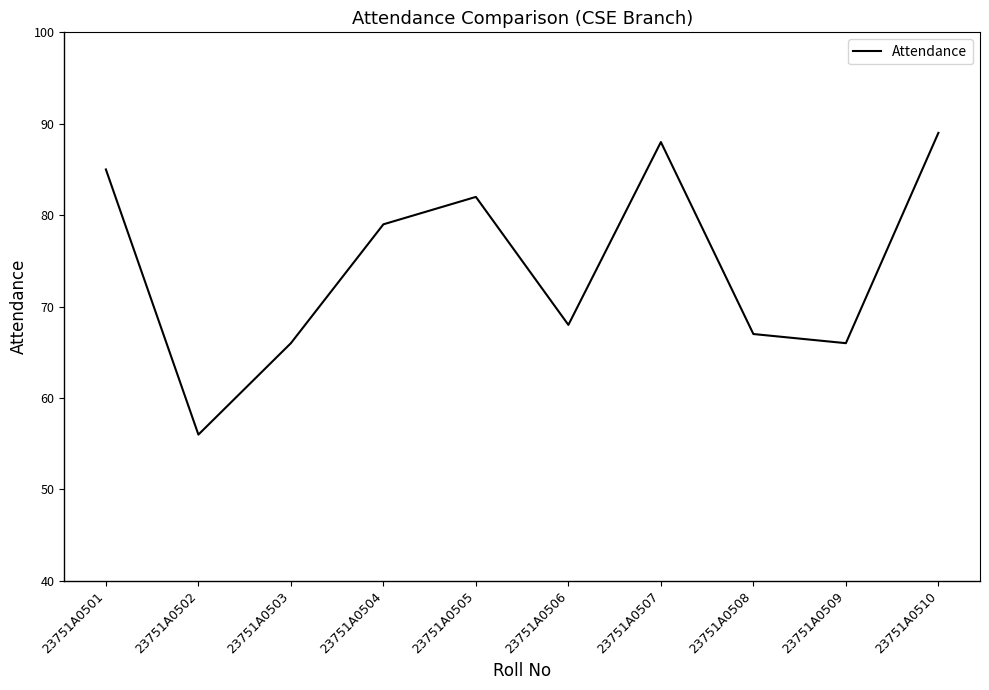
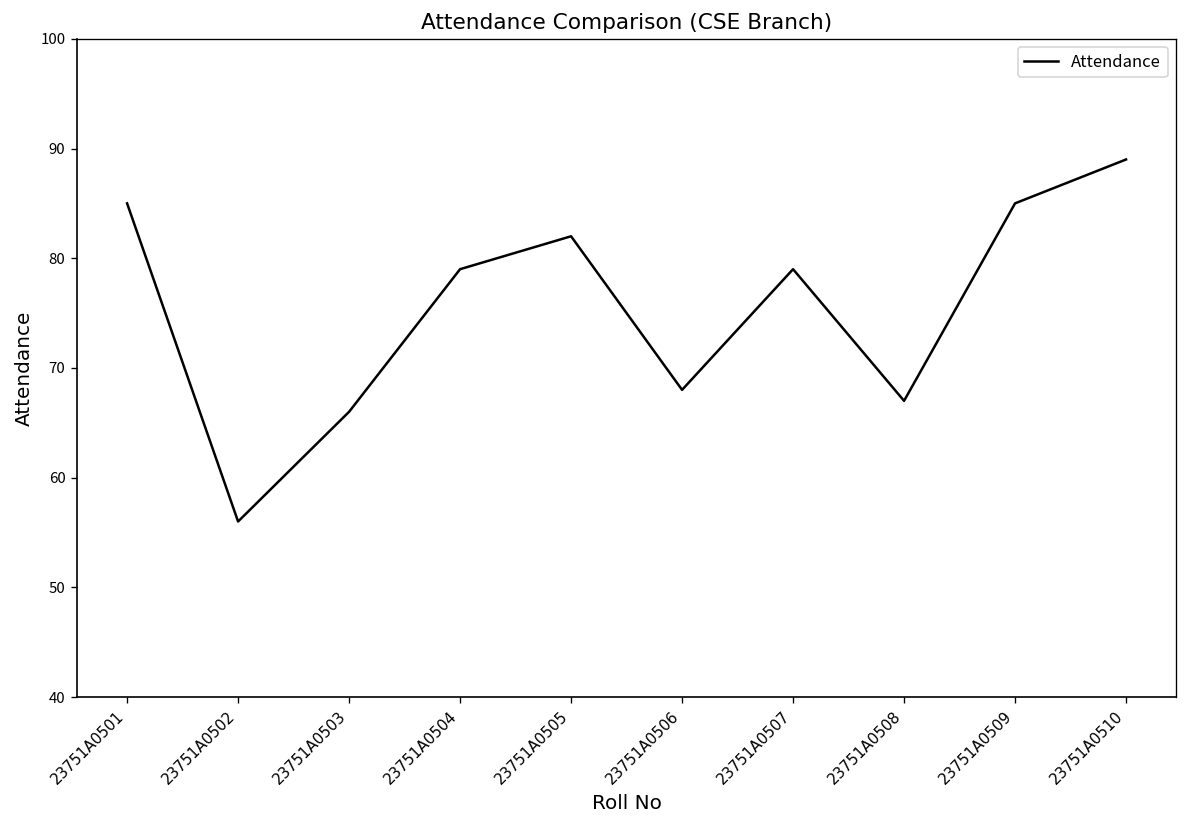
23751A0507: 88 -> 79
23751A0509: 66 -> 85
